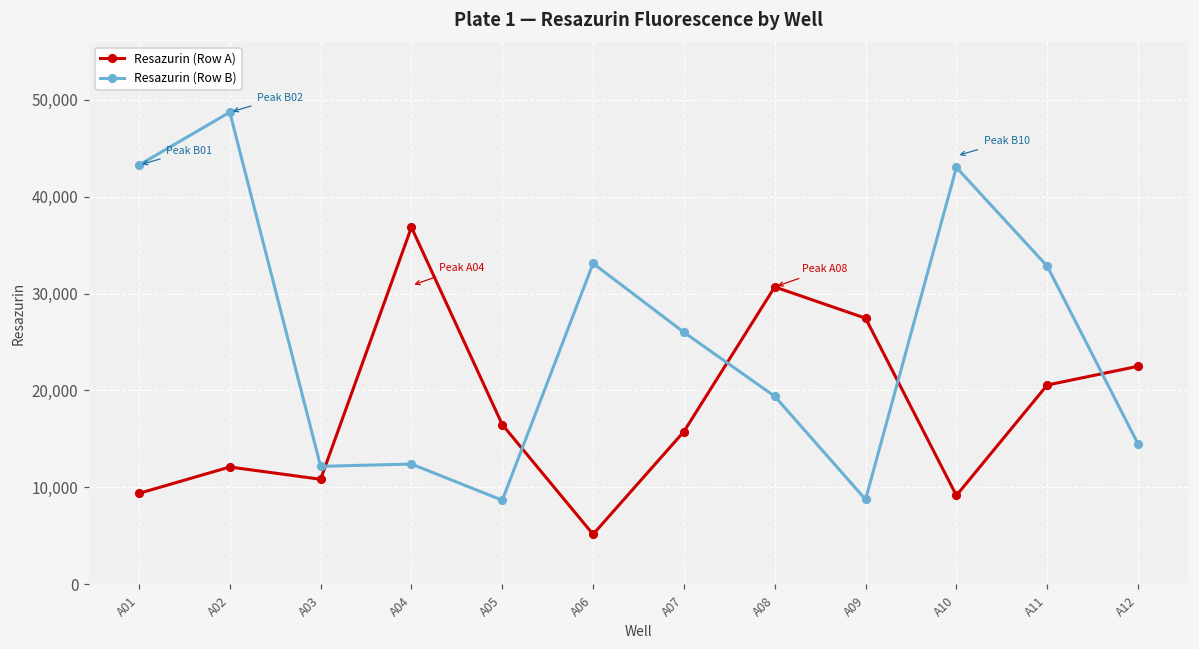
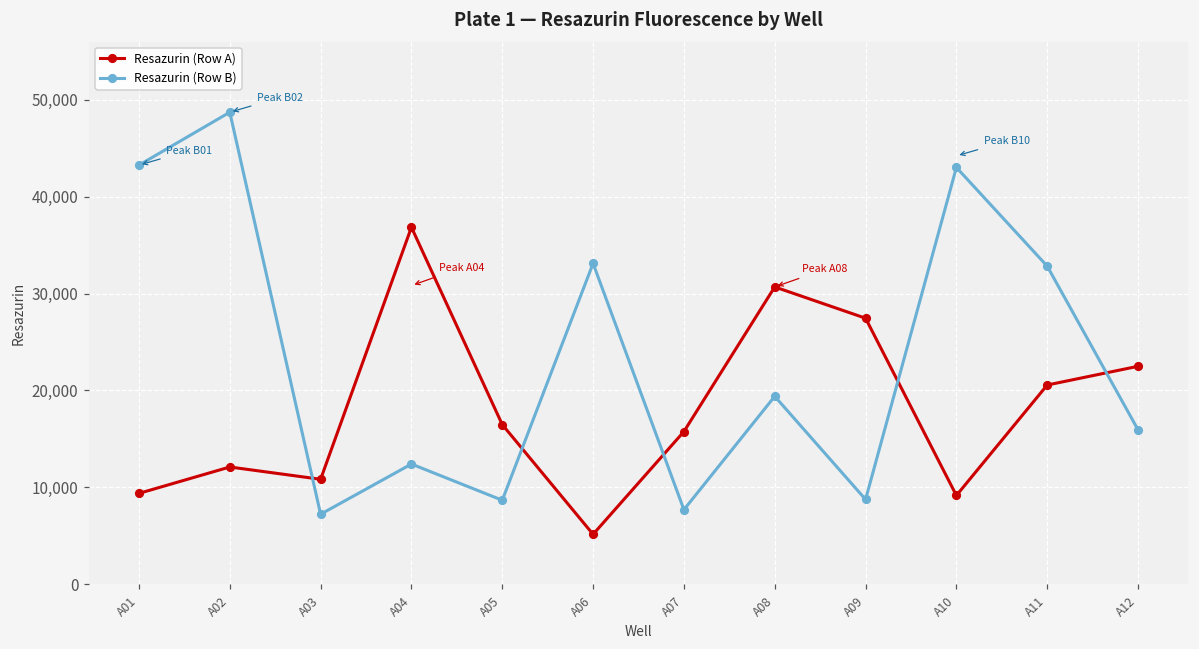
Resazurin (Row B), A03: 12,000 -> 7,000
Resazurin (Row B), A07: 26,000 -> 8,000
Resazurin (Row B), A12: 14,000 -> 16,000
